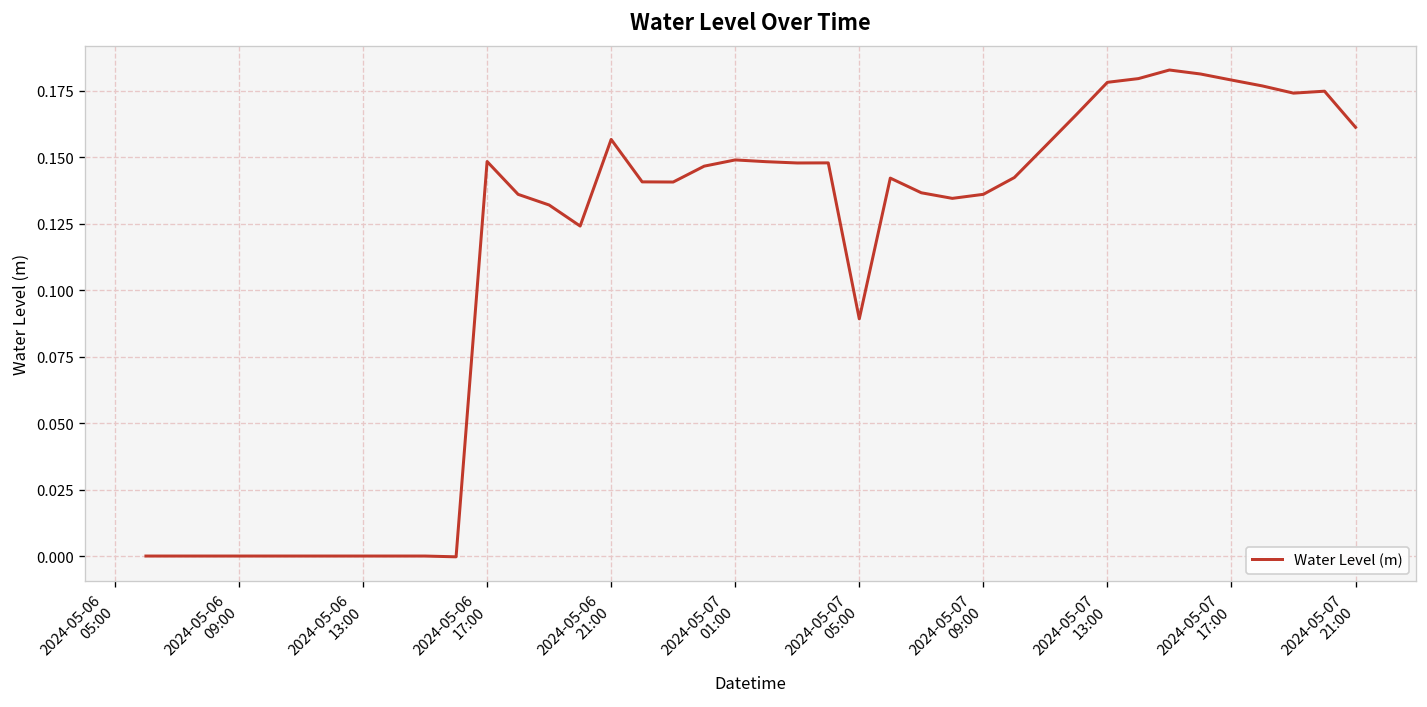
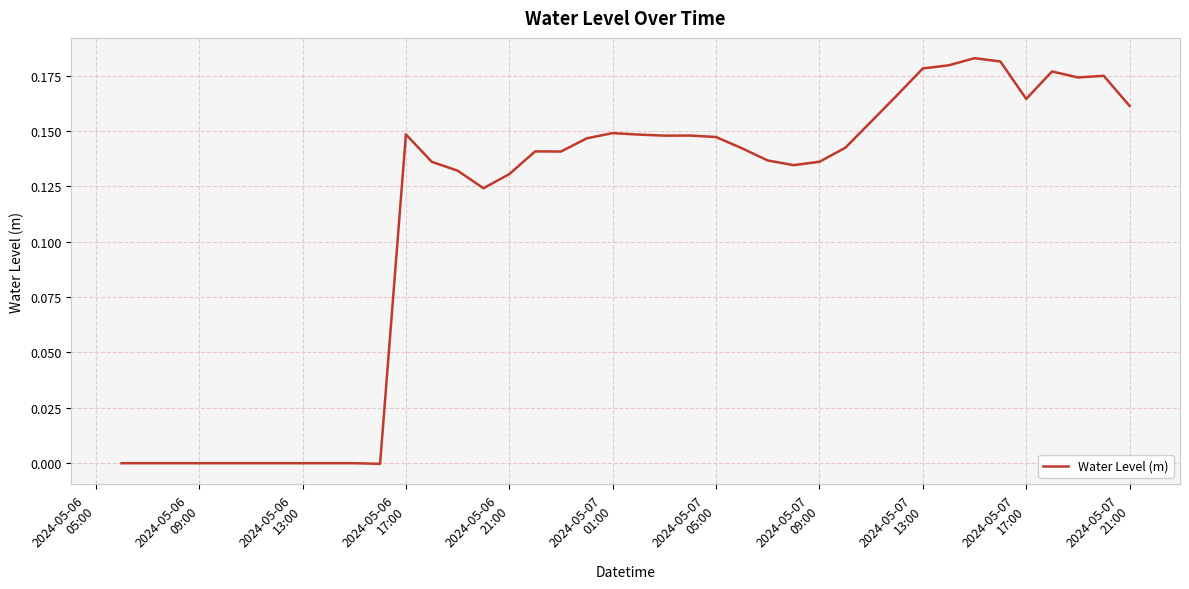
2024-05-06 21:00: 0.157 -> 0.130
2024-05-07 05:00: 0.089 -> 0.147
2024-05-07 17:00: 0.179 -> 0.164
